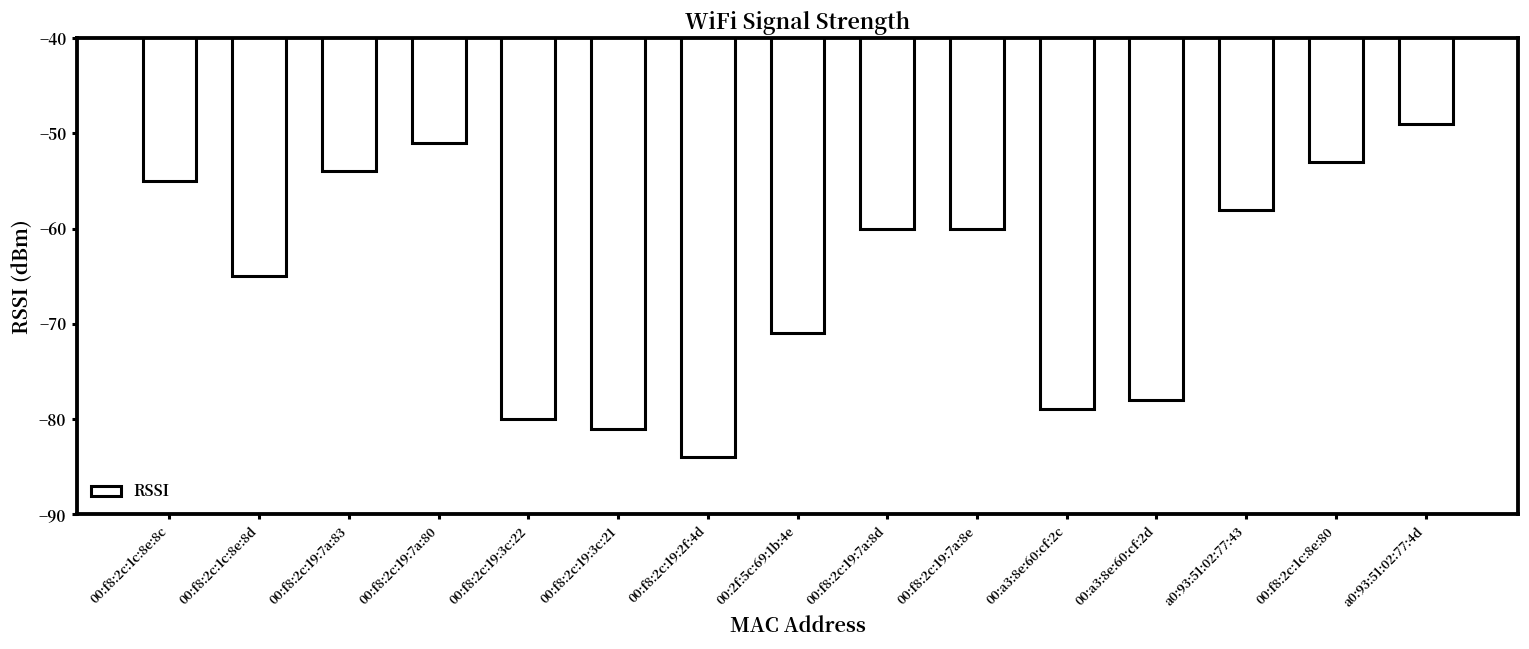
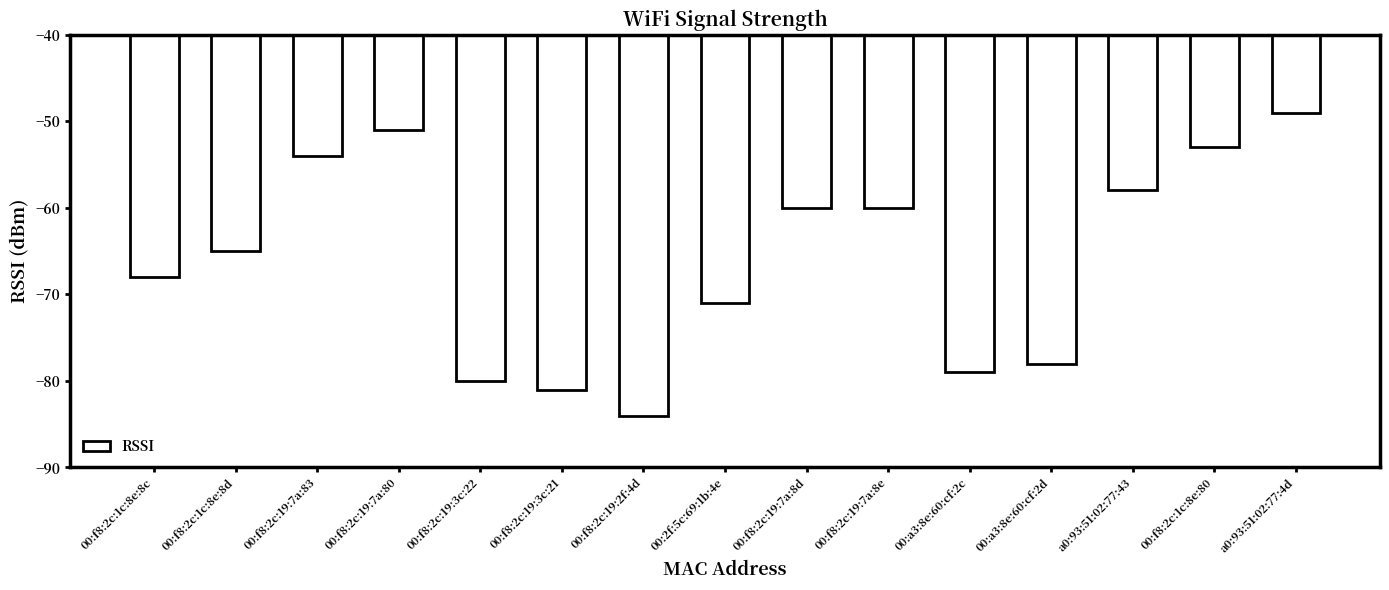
00:f8:2c:1c:8e:8c: -55 -> -68
